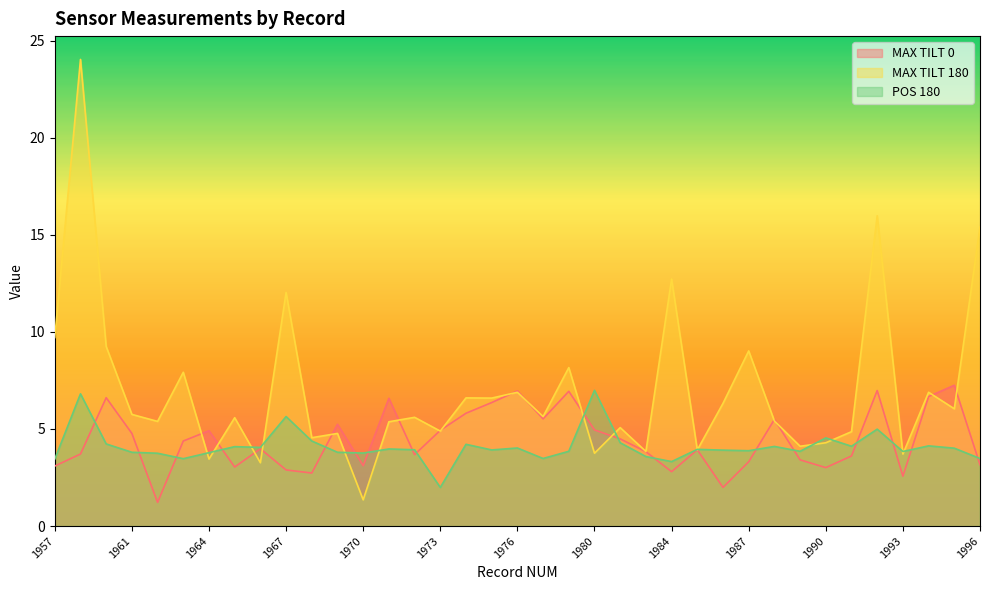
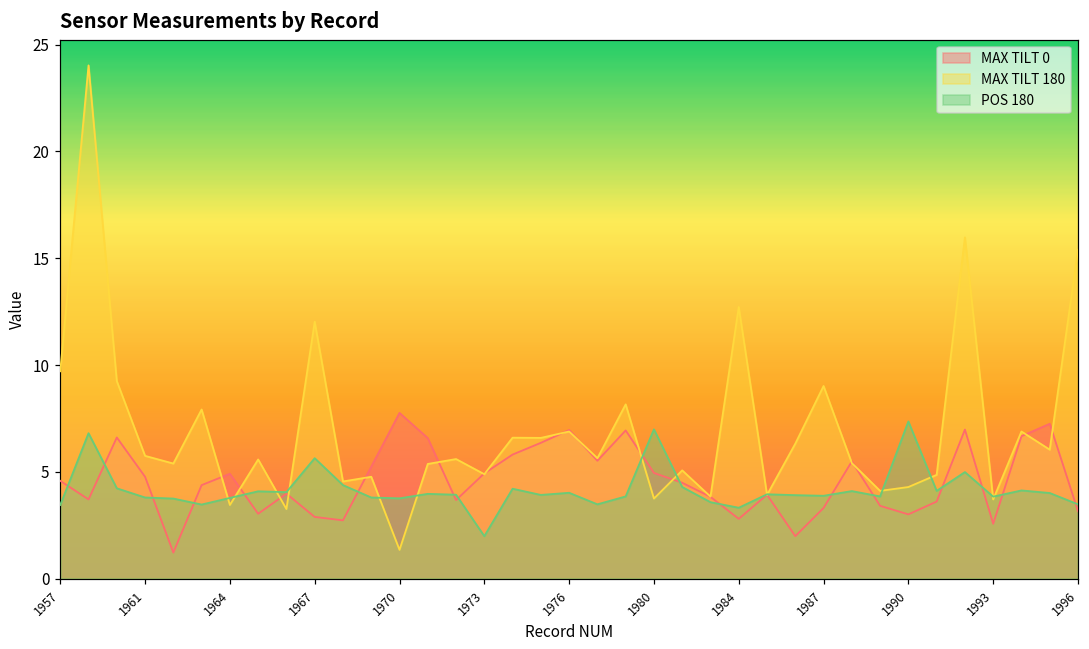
MAX TILT 0, 1957: 3.1 -> 4.6
MAX TILT 0, 1970: 3.1 -> 7.8
POS 180, 1990: 4.5 -> 7.4
